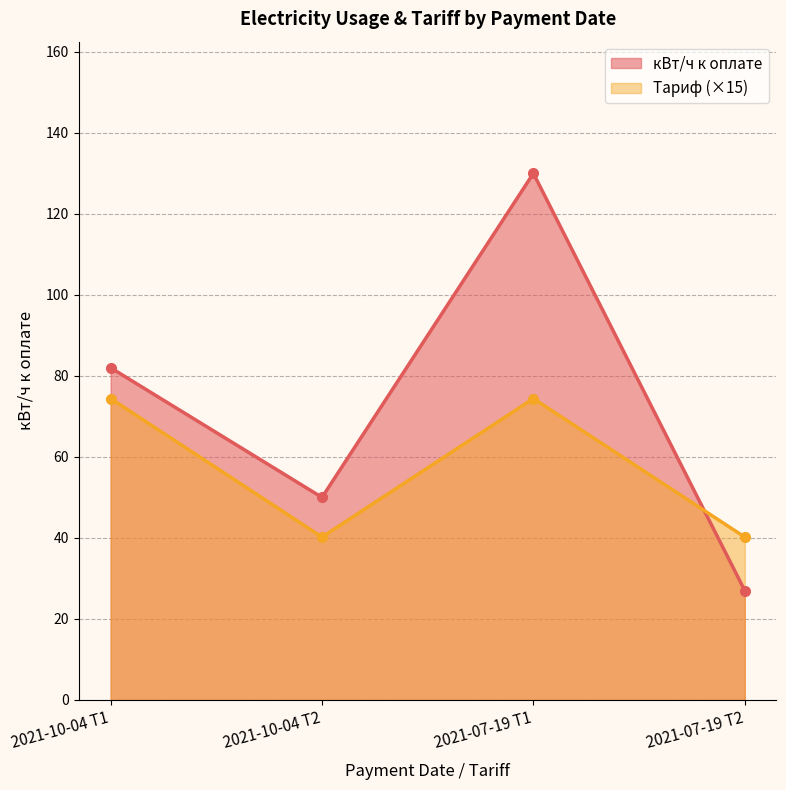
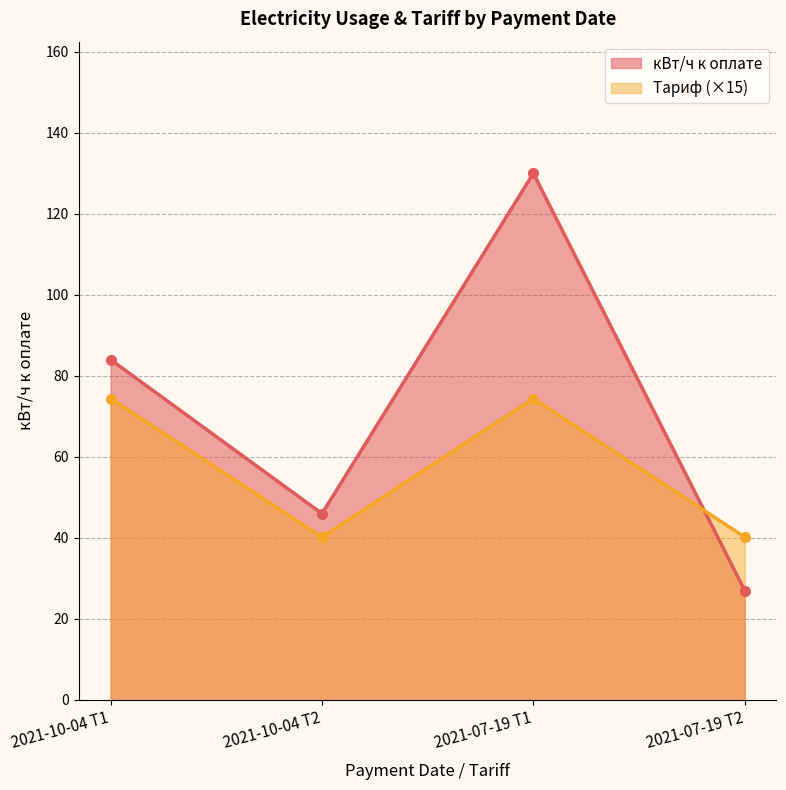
кВт/ч к оплате, 2021-10-04 Т1: 82 -> 84
кВт/ч к оплате, 2021-10-04 Т2: 50 -> 46
